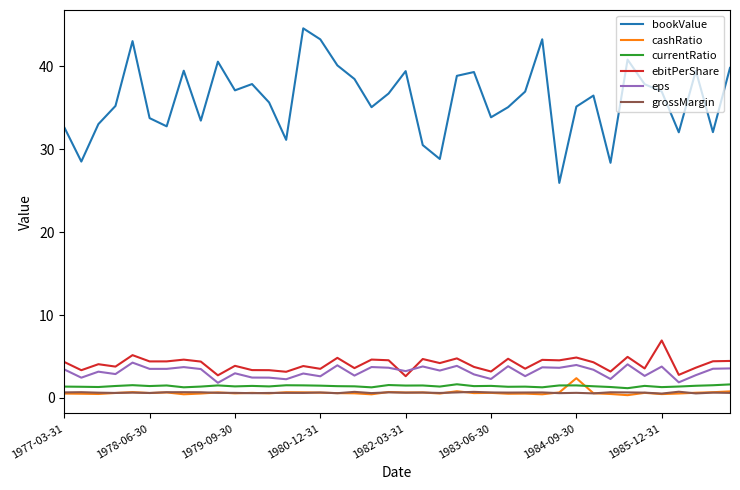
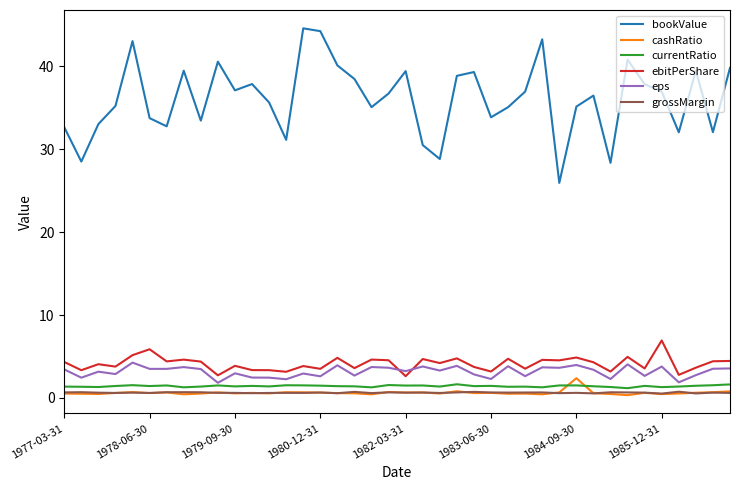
ebitPerShare, 1978-06-30: 4 -> 6
bookValue, 1980-12-31: 43 -> 44
